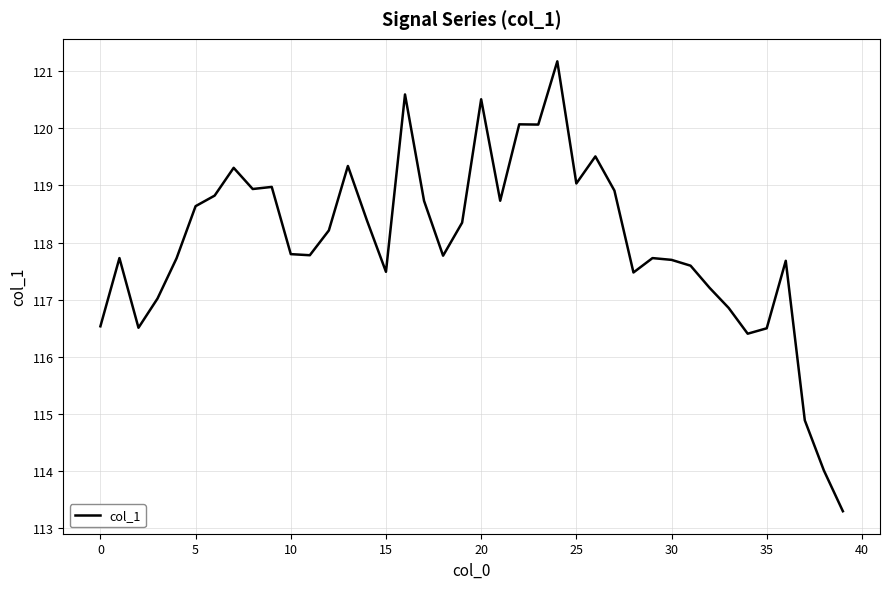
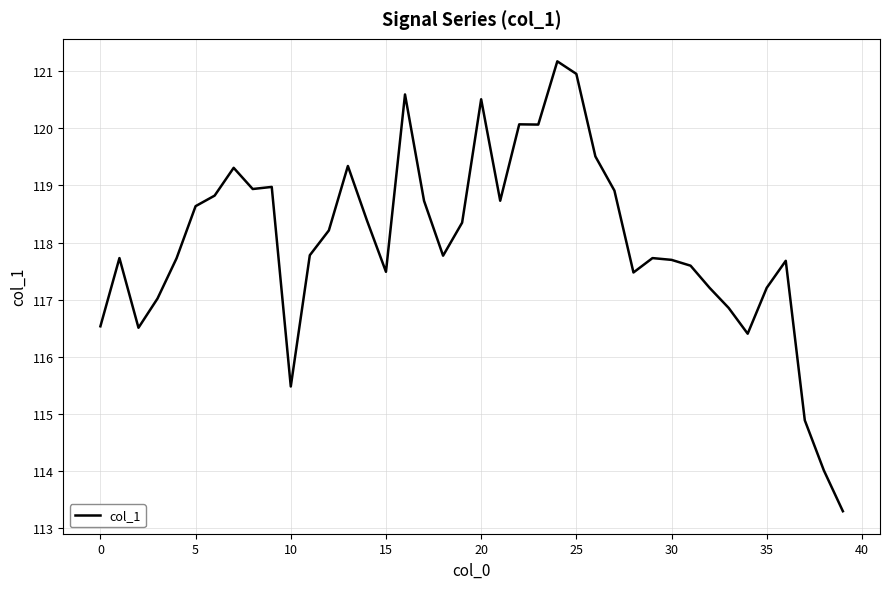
10: 117.8 -> 115.5
25: 119.0 -> 121.0
35: 116.5 -> 117.2
